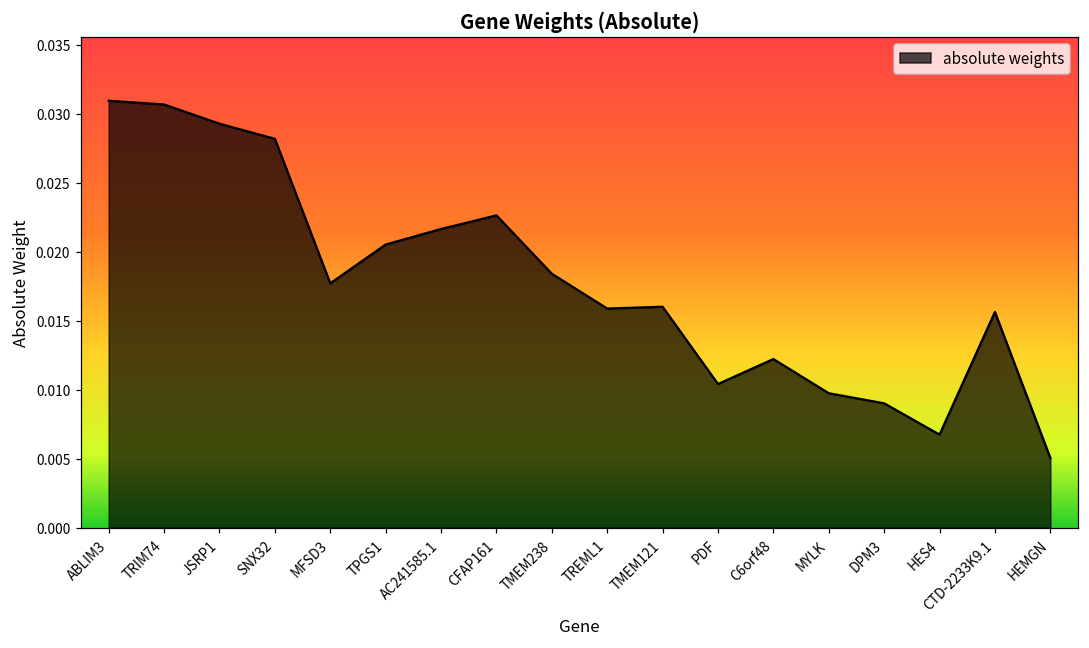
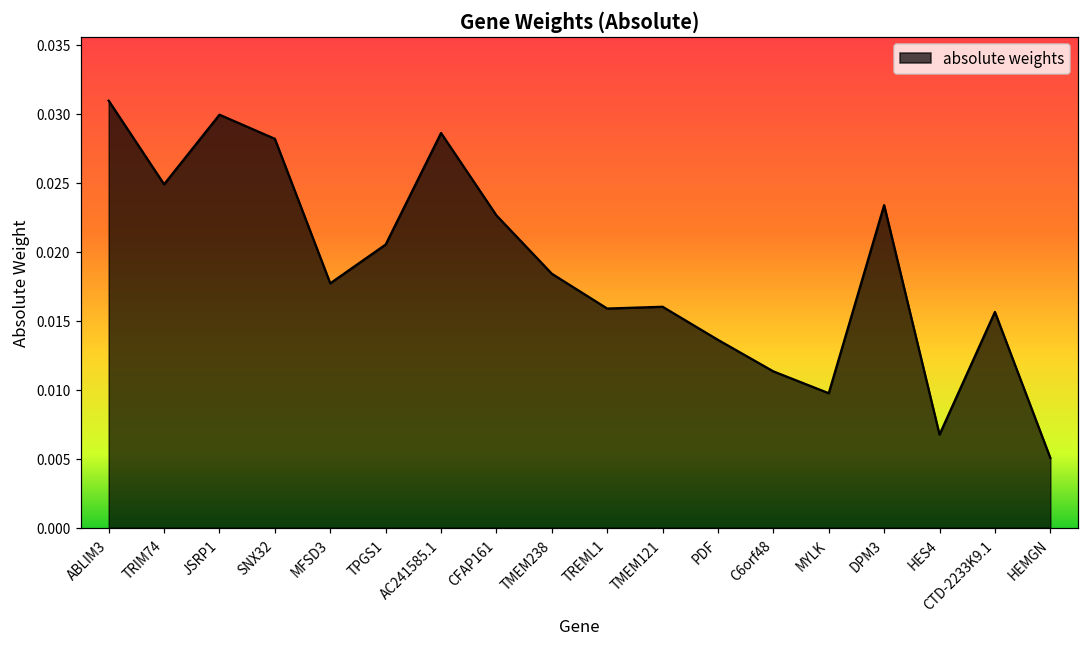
TRIM74: 0.0307 -> 0.0249
JSRP1: 0.0293 -> 0.0299
AC241585.1: 0.0216 -> 0.0286
PDF: 0.0104 -> 0.0136
C6orf48: 0.0122 -> 0.0113
DPM3: 0.0090 -> 0.0234
